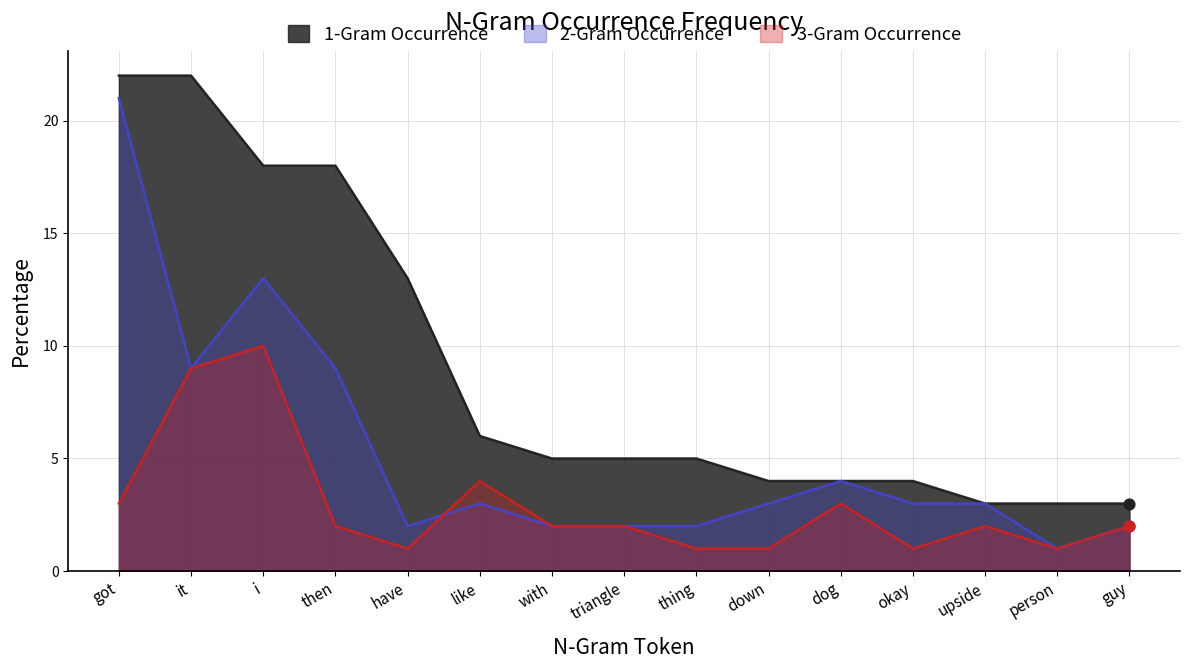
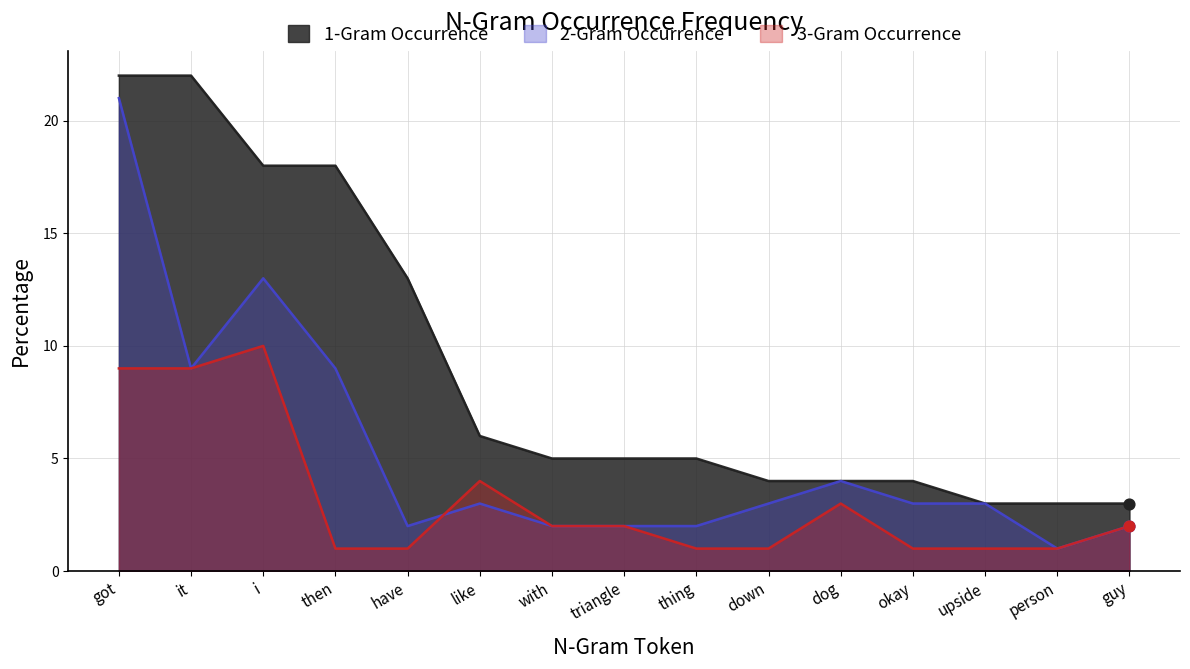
3-Gram Occurrence, got: 3 -> 9
3-Gram Occurrence, then: 2 -> 1
3-Gram Occurrence, upside: 2 -> 1
